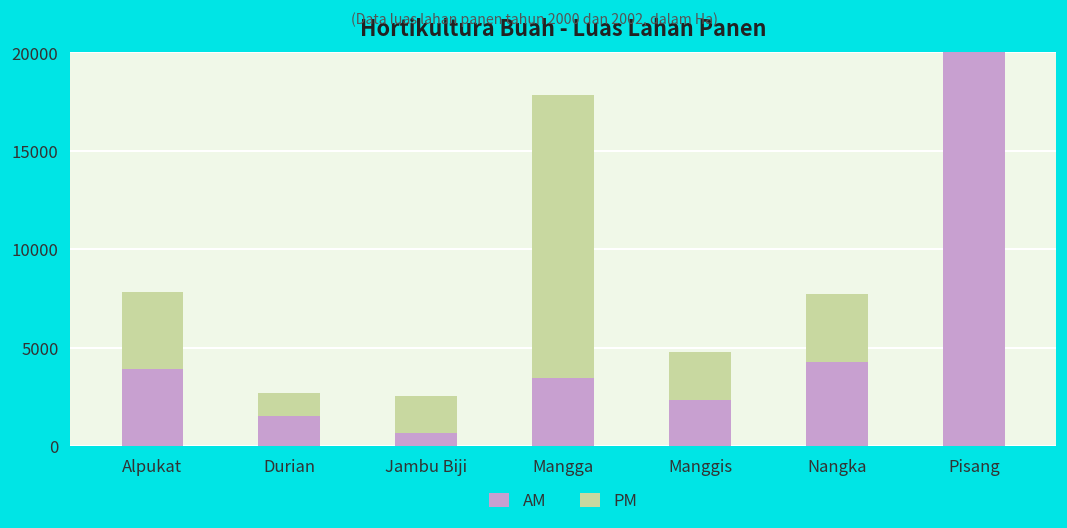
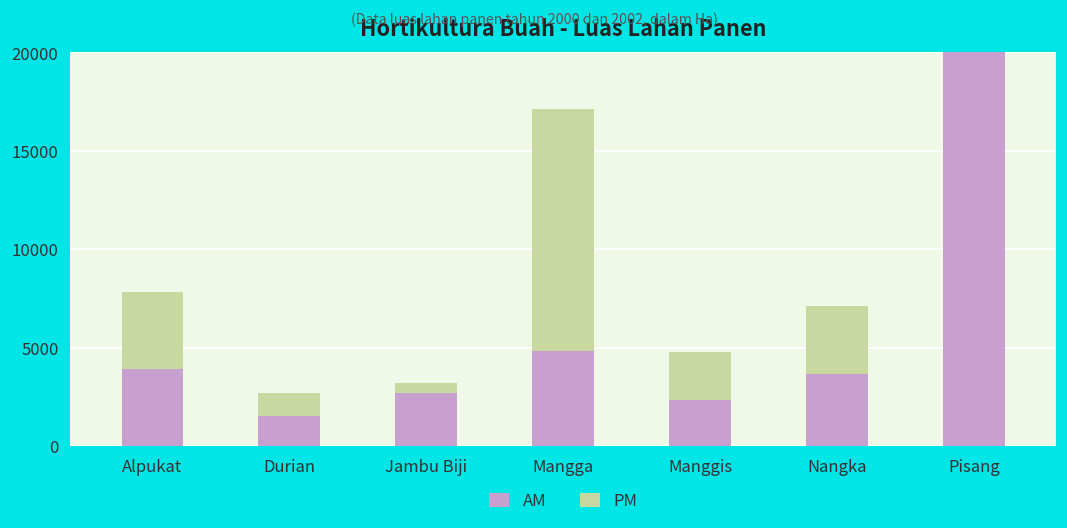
AM, Jambu Biji: 700 -> 2700
PM, Jambu Biji: 1900 -> 500
AM, Mangga: 3400 -> 4800
PM, Mangga: 14400 -> 12300
AM, Nangka: 4300 -> 3700
